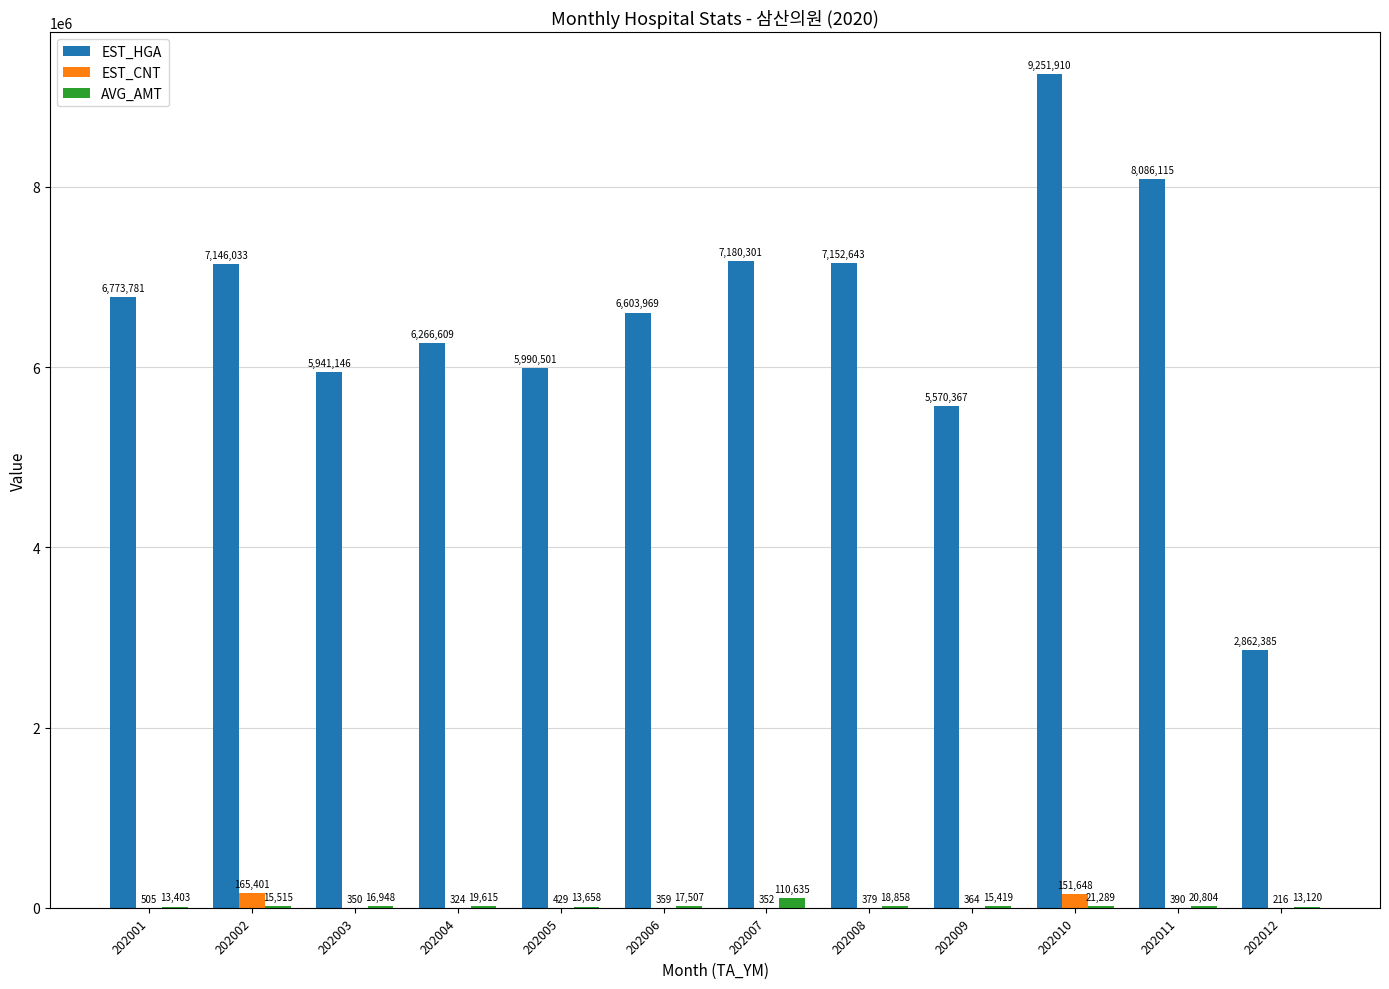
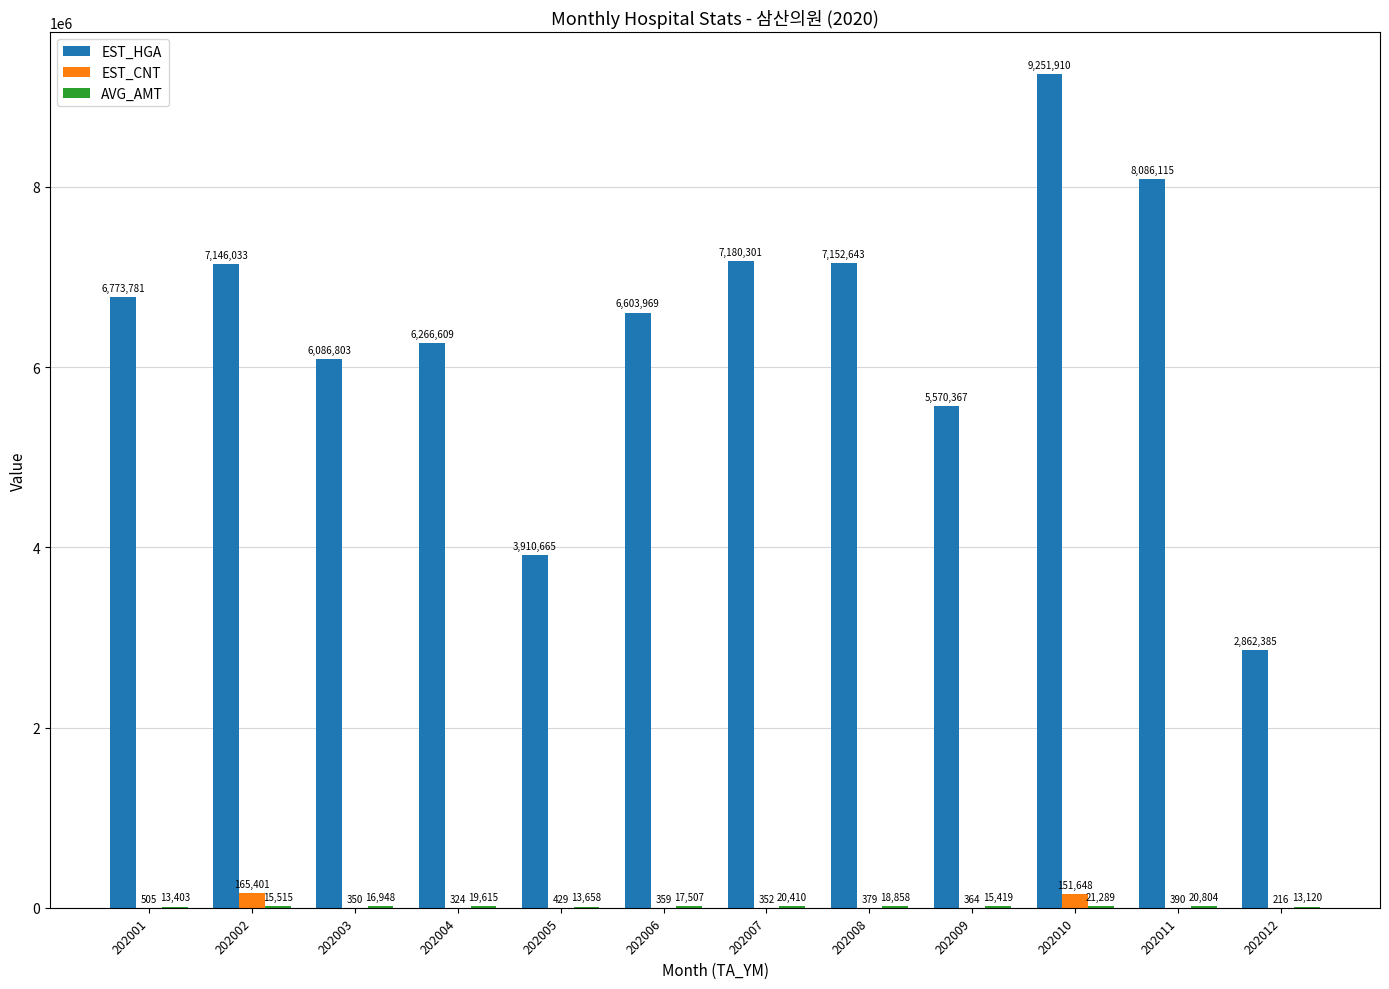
EST_HGA, 202003: 5,941,146 -> 6,086,803
EST_HGA, 202005: 5,990,501 -> 3,910,665
AVG_AMT, 202007: 110,635 -> 20,410
